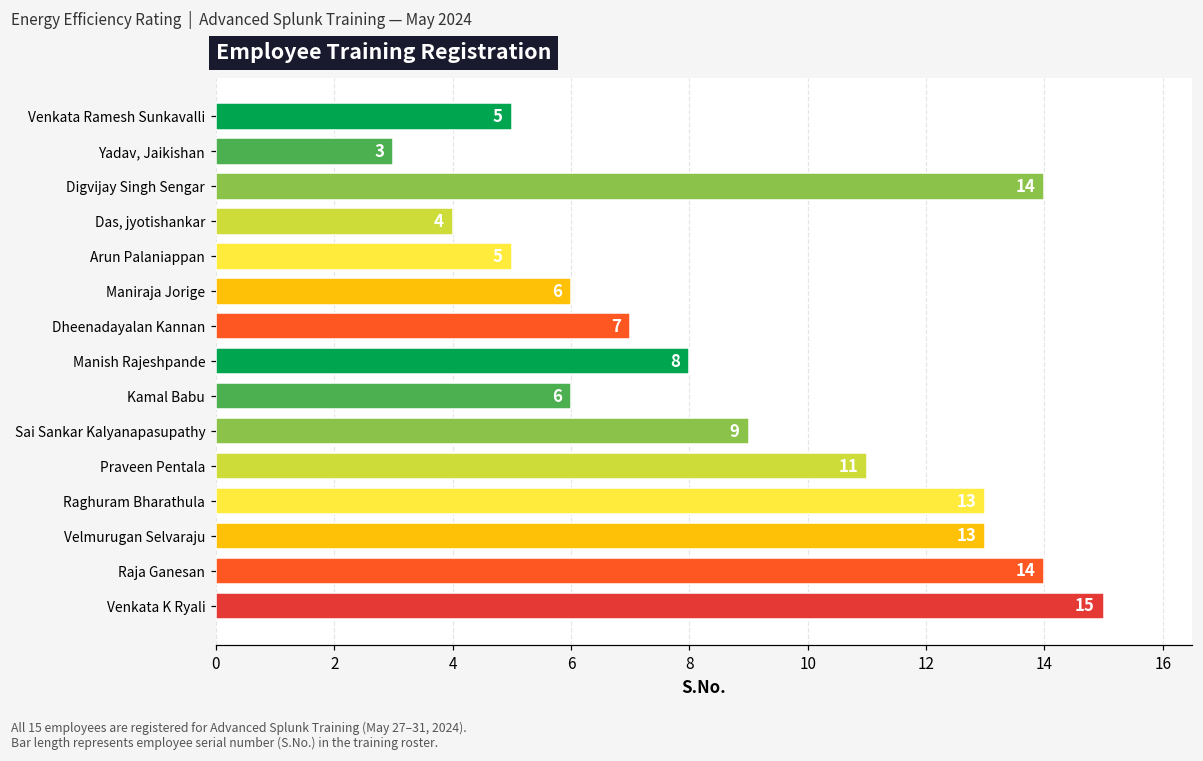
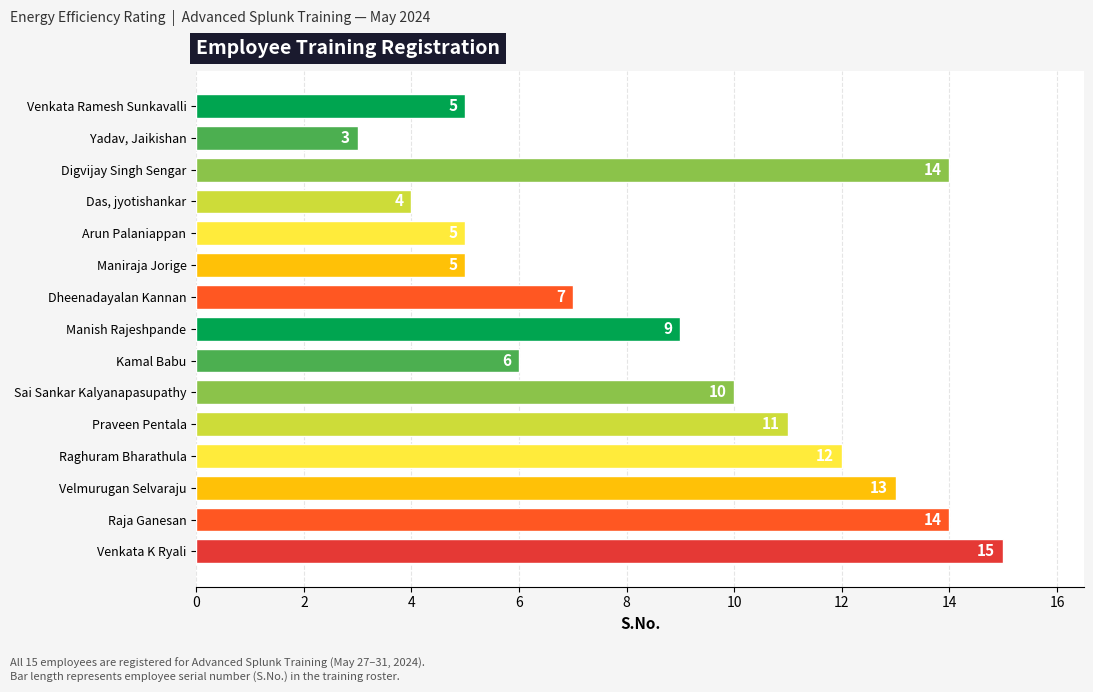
Maniraja Jorige: 6 -> 5
Manish Rajeshpande: 8 -> 9
Sai Sankar Kalyanapasupathy: 9 -> 10
Raghuram Bharathula: 13 -> 12
